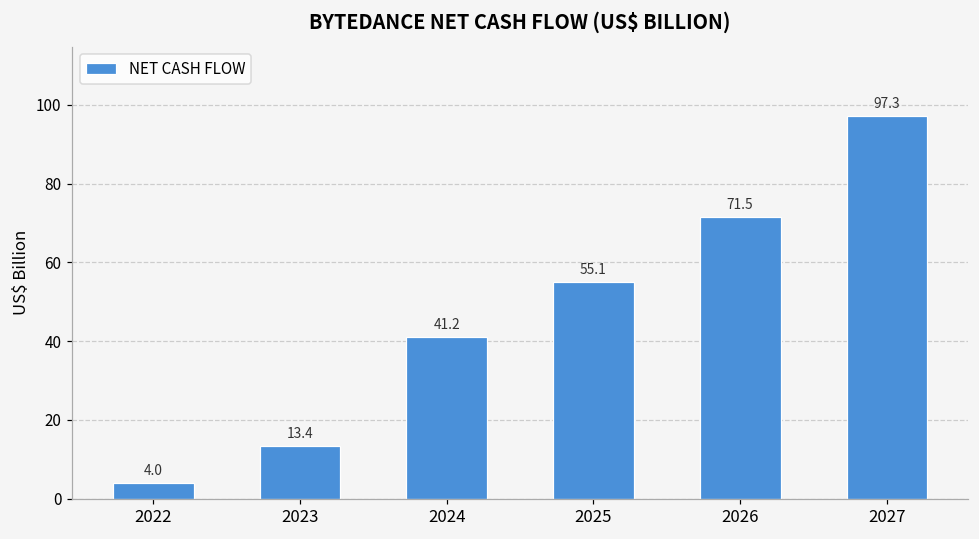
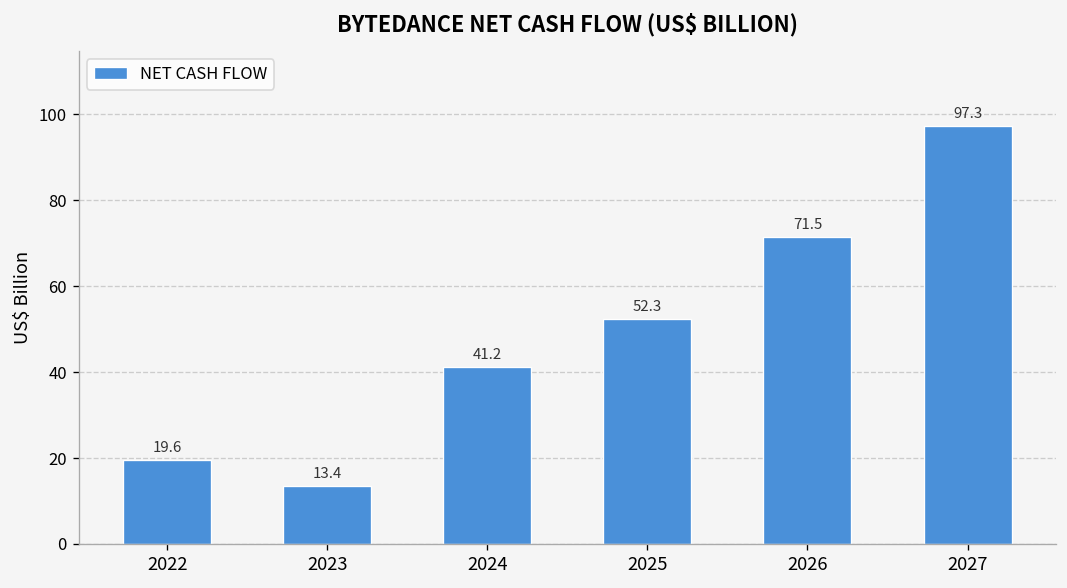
2022: 4.0 -> 19.6
2025: 55.1 -> 52.3
